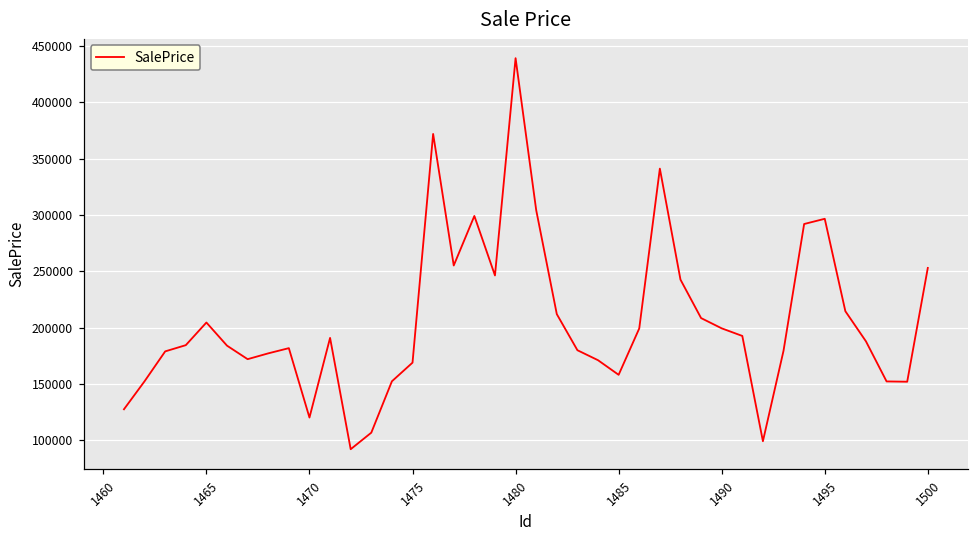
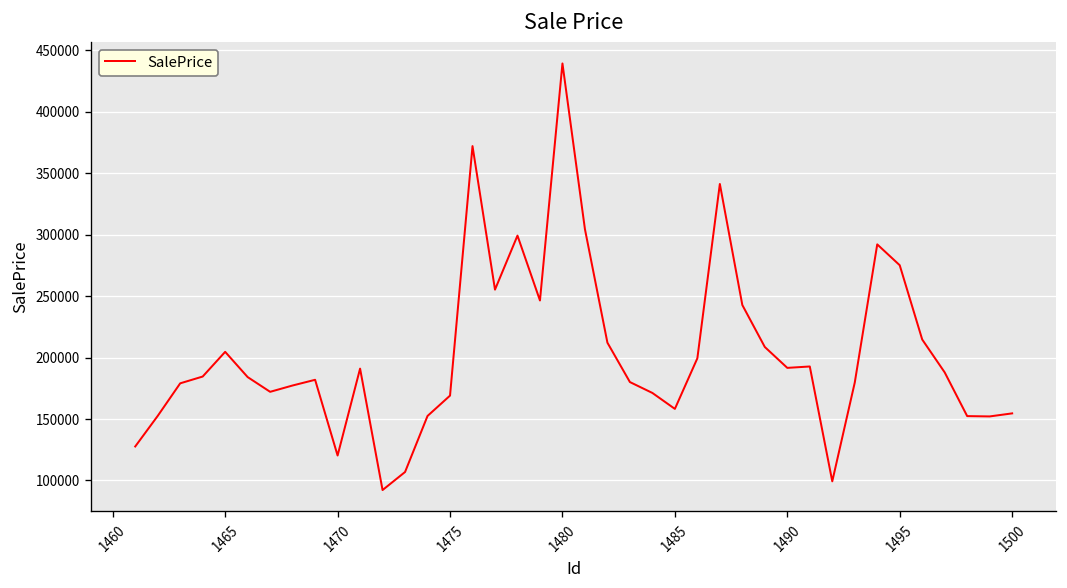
1490: 200000 -> 192000
1495: 297000 -> 275000
1500: 253000 -> 155000
